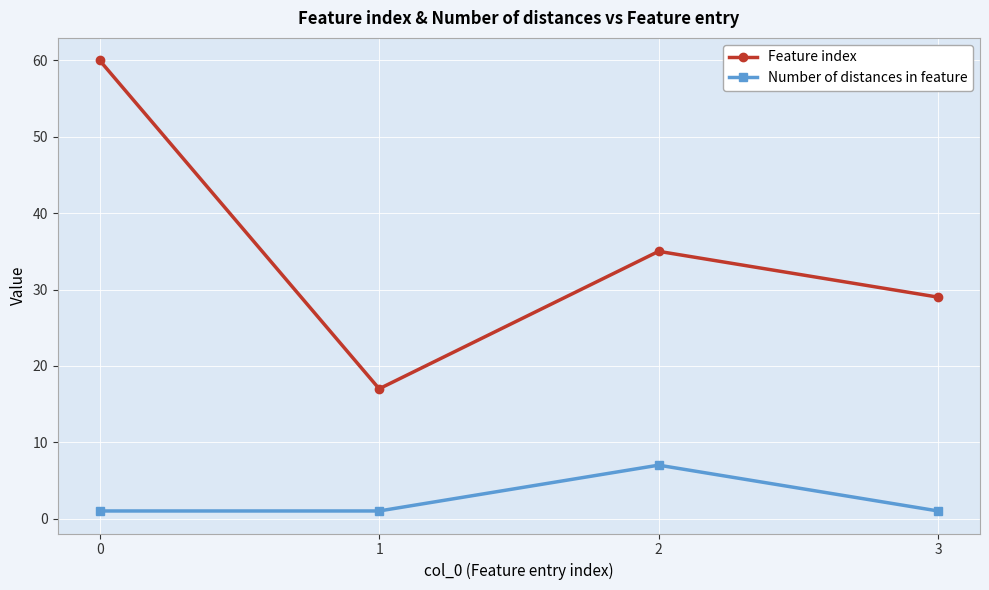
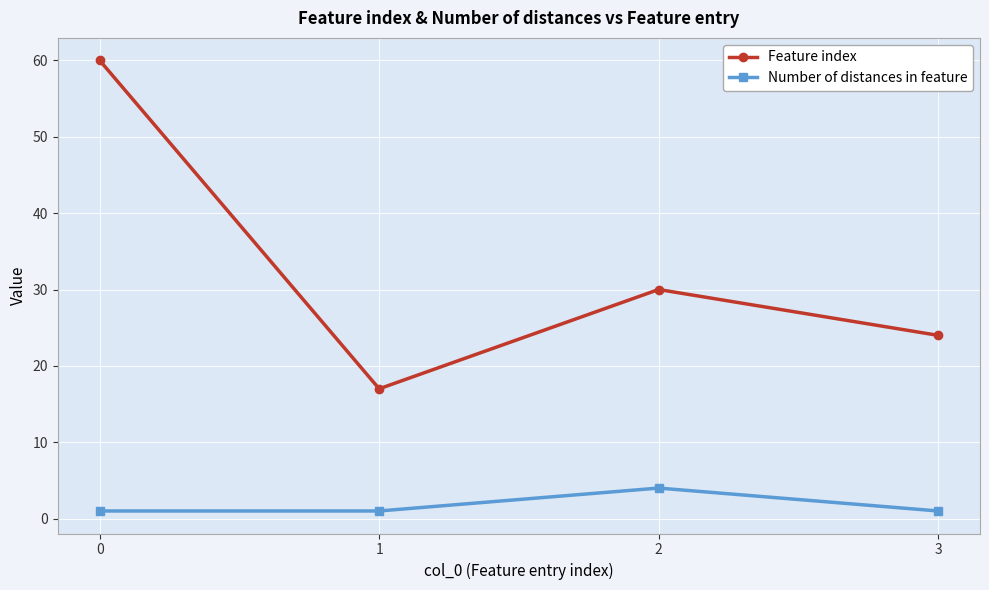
Feature index, 2: 35 -> 30
Number of distances in feature, 2: 7 -> 4
Feature index, 3: 29 -> 24
